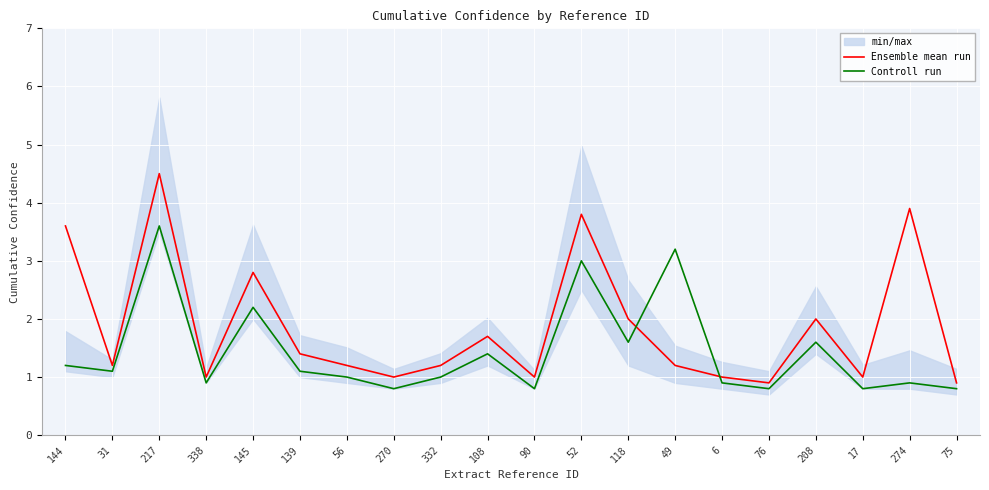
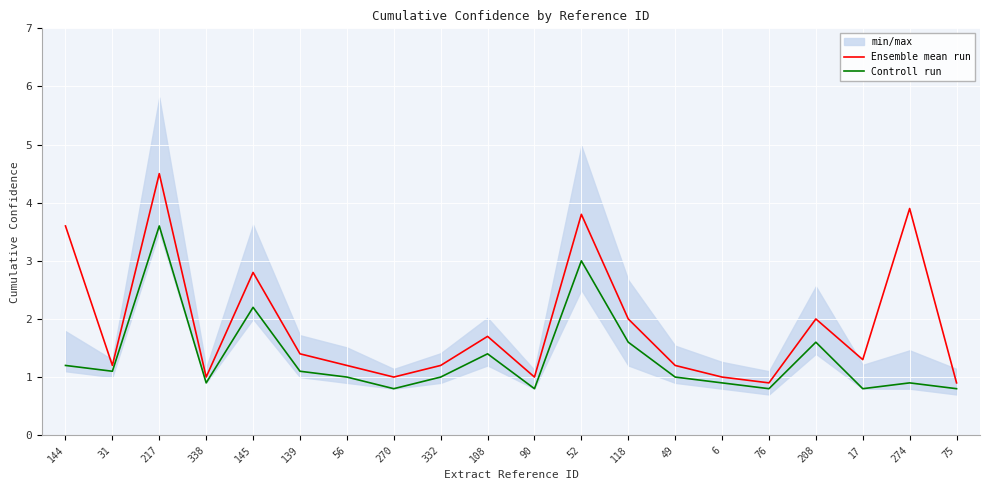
Controll run, 49: 3.2 -> 1.0
Ensemble mean run, 17: 1.0 -> 1.3
